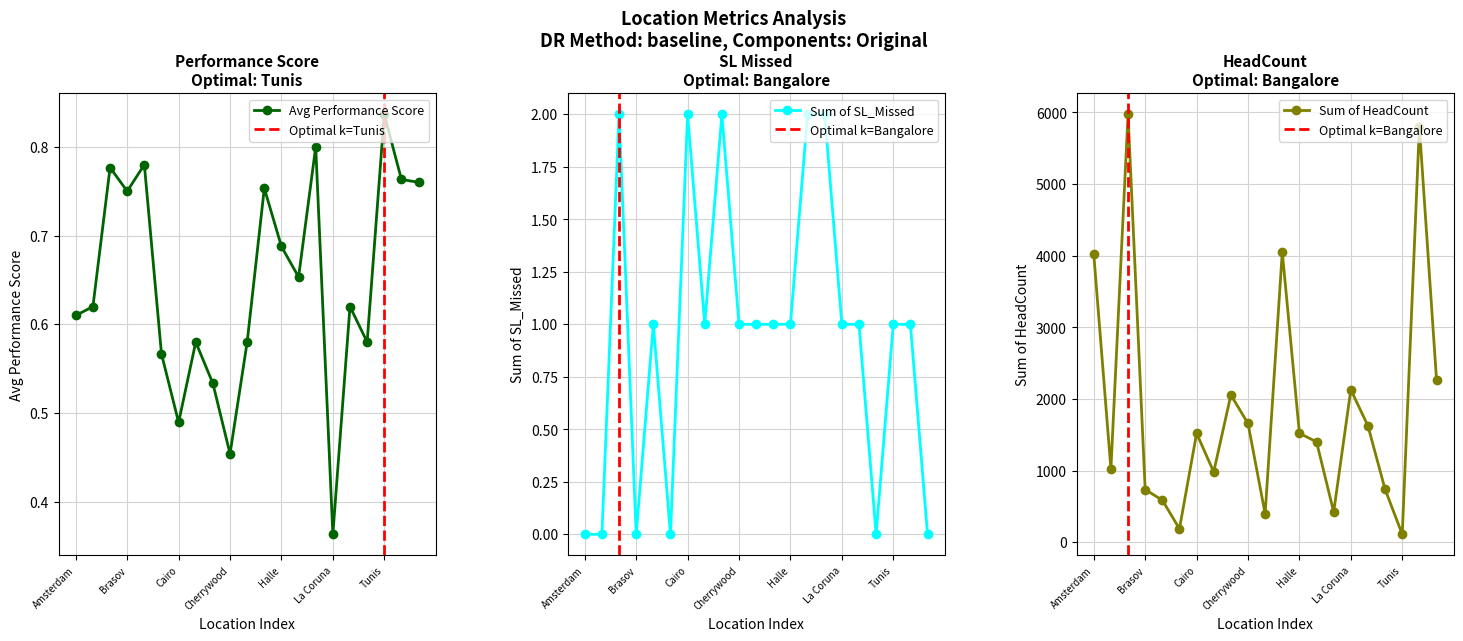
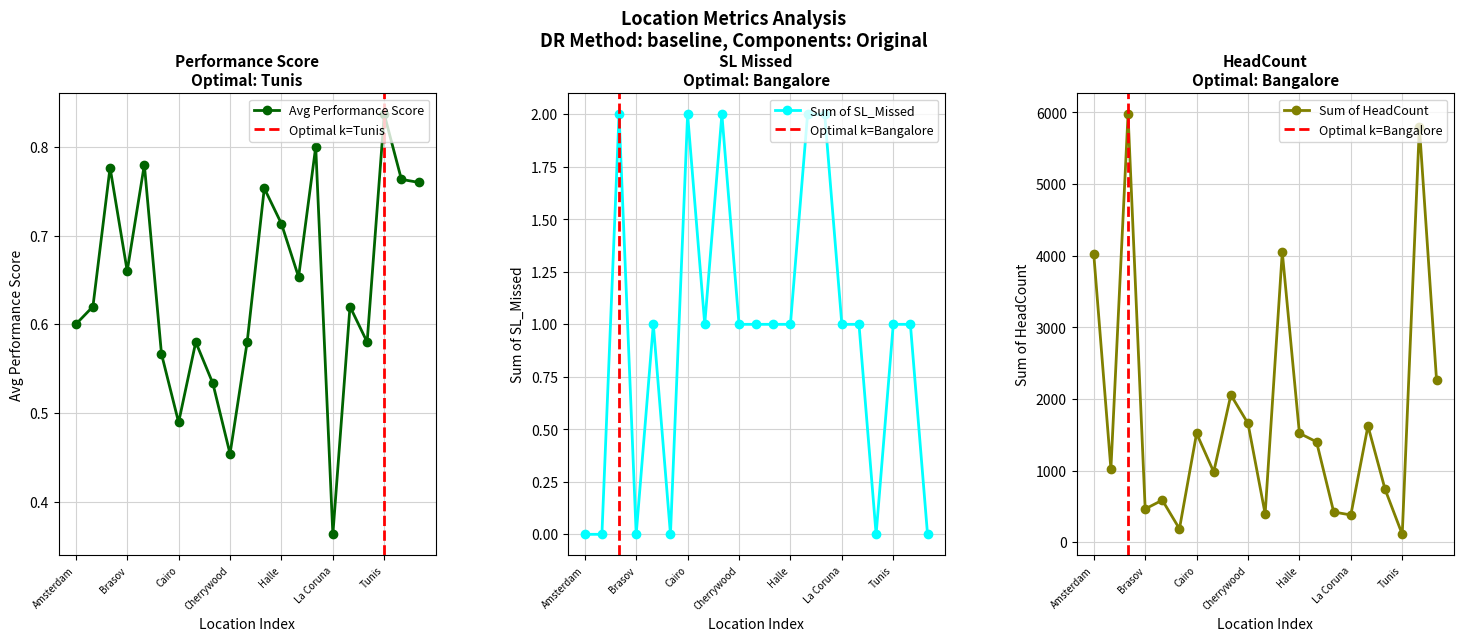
Performance Score Optimal: Tunis, Amsterdam: 0.61 -> 0.60
Performance Score Optimal: Tunis, Brasov: 0.75 -> 0.66
Performance Score Optimal: Tunis, Halle: 0.69 -> 0.71
HeadCount Optimal: Bangalore, Brasov: 700 -> 500
HeadCount Optimal: Bangalore, La Coruna: 2100 -> 400
